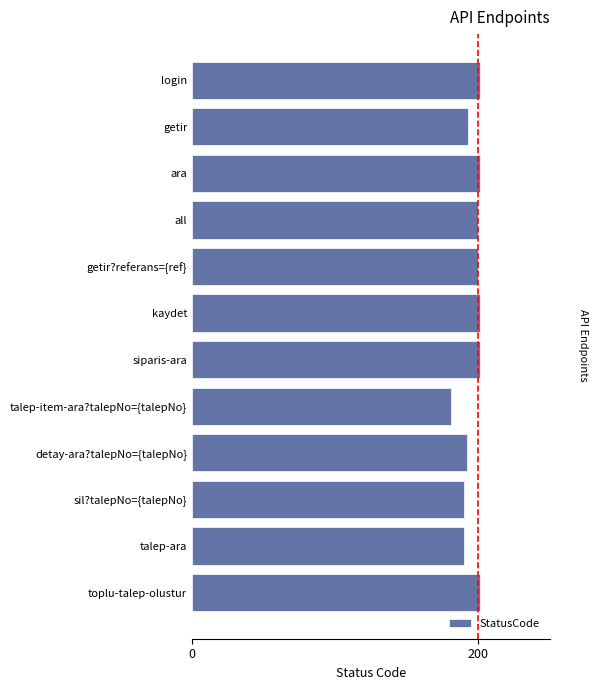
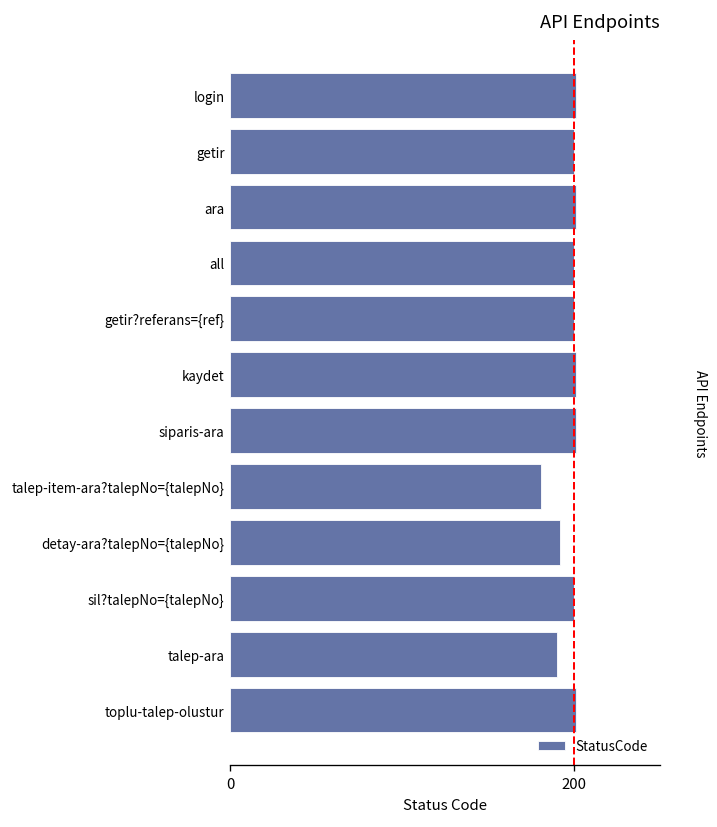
getir: 193 -> 200
sil?talepNo={talepNo}: 190 -> 200
